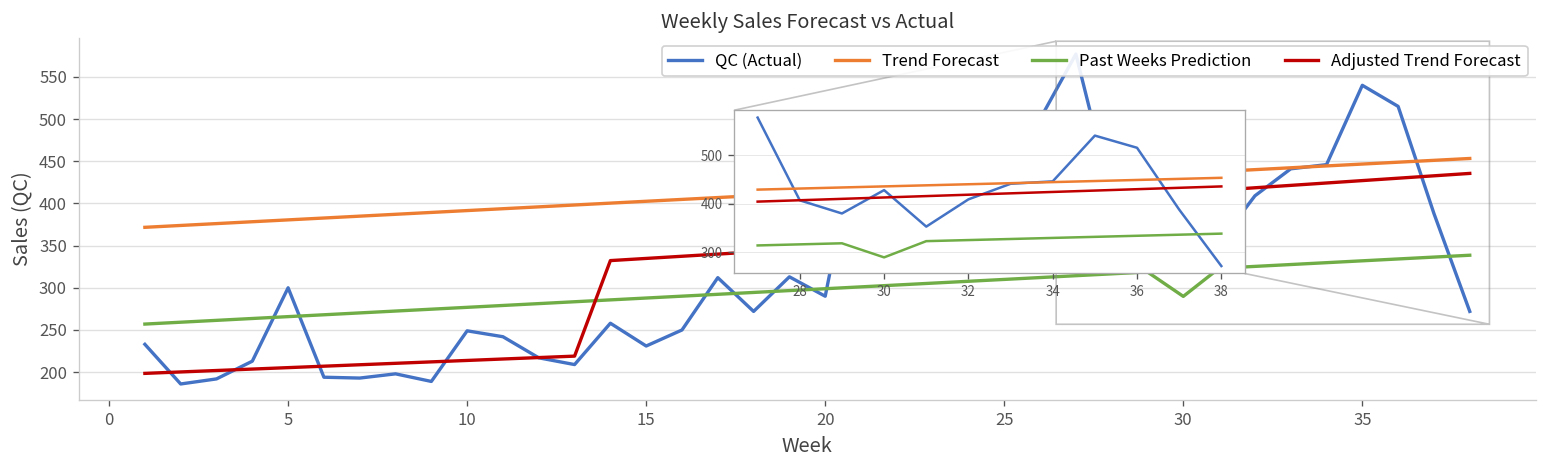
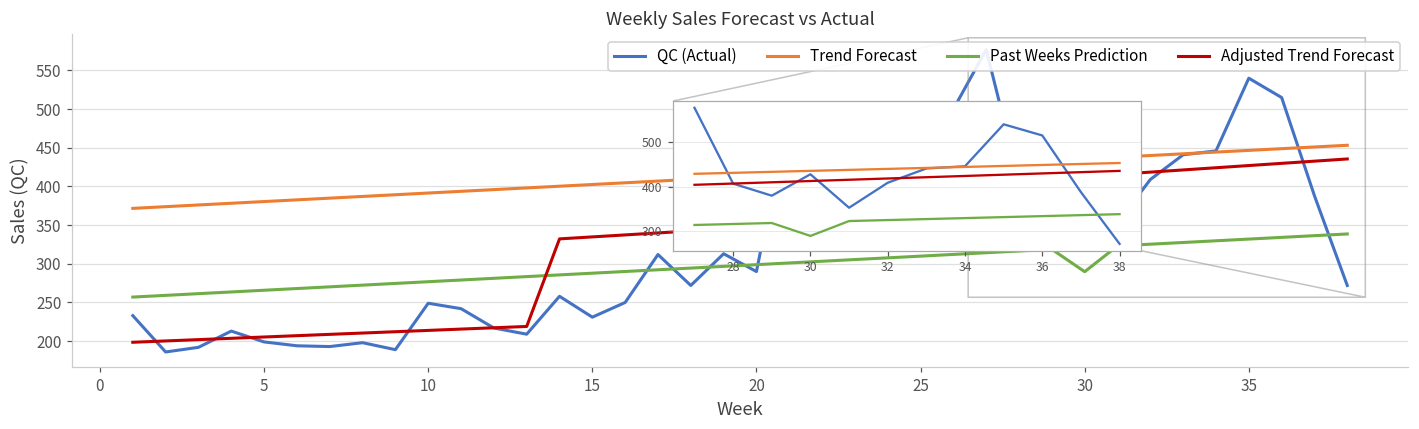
QC (Actual), 5: 300 -> 200
